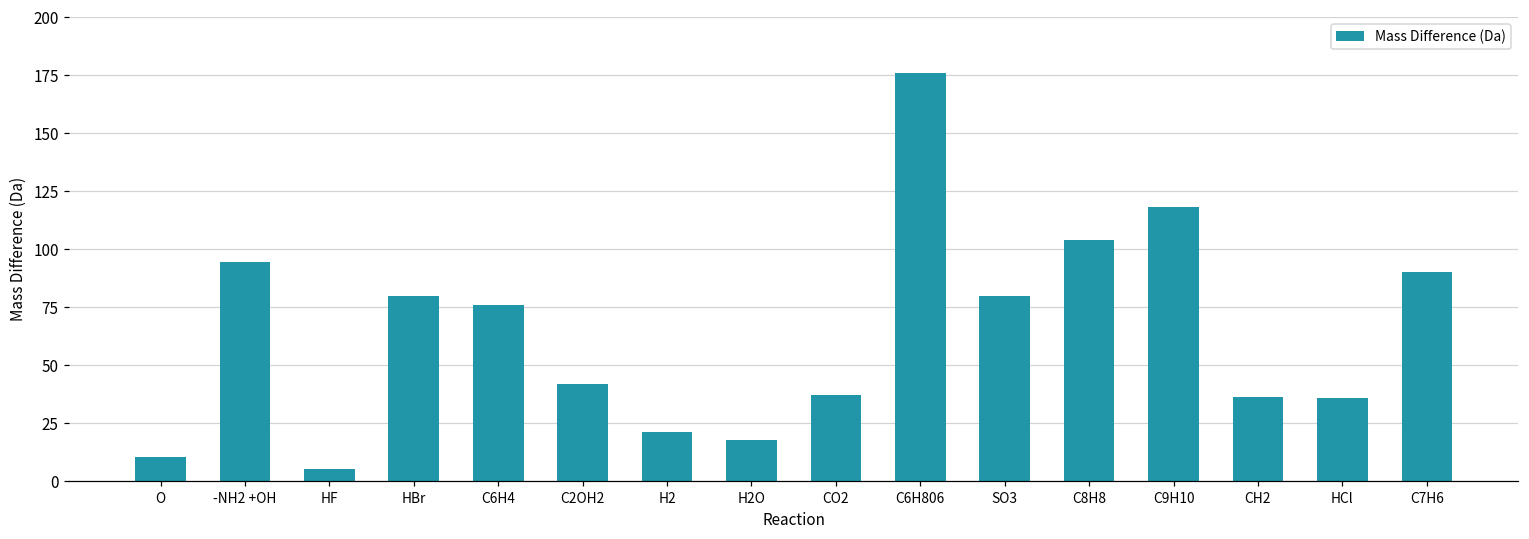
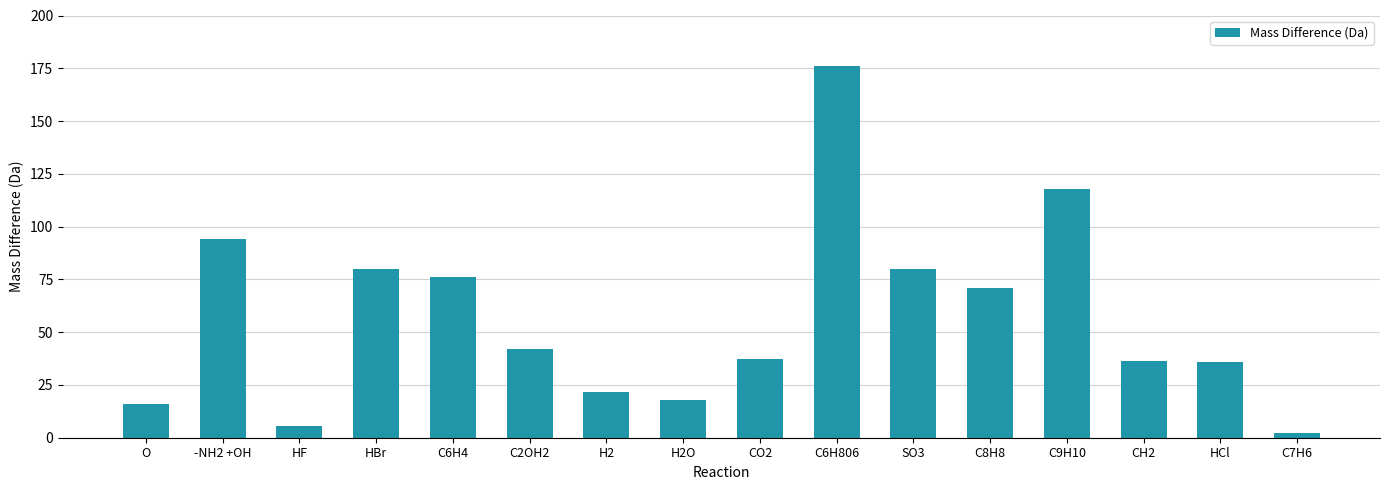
O: 11 -> 16
C8H8: 104 -> 71
C7H6: 90 -> 2
